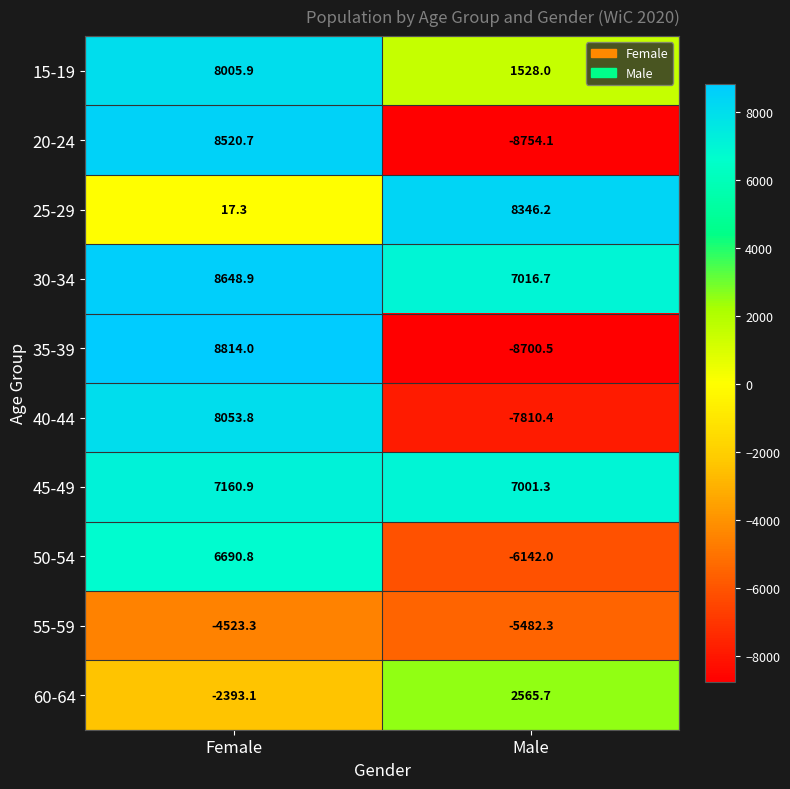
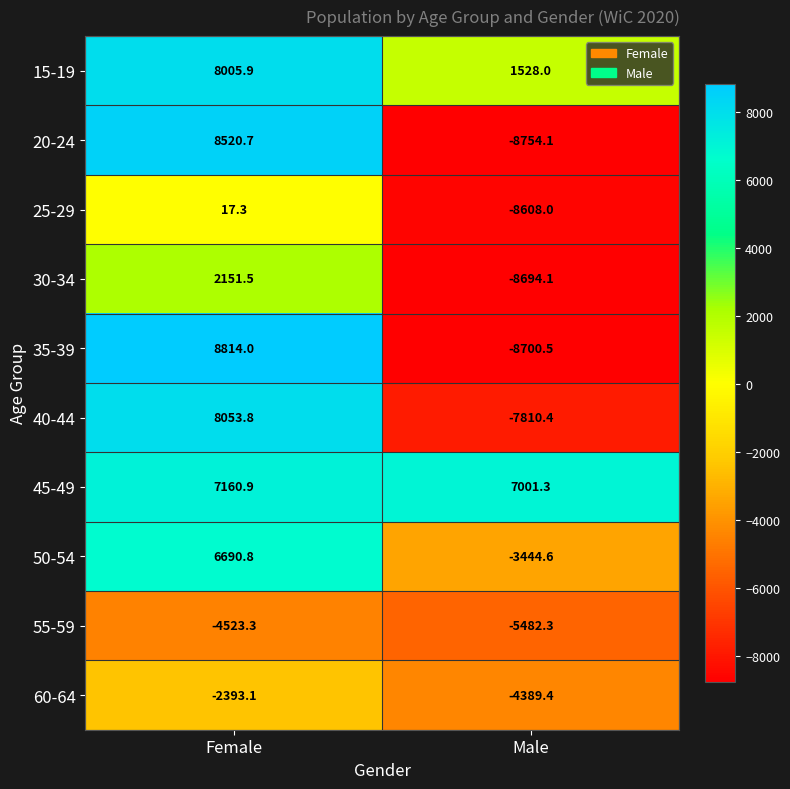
25-29, Male: 8346.2 -> -8608.0
30-34, Female: 8648.9 -> 2151.5
30-34, Male: 7016.7 -> -8694.1
50-54, Male: -6142.0 -> -3444.6
60-64, Male: 2565.7 -> -4389.4
